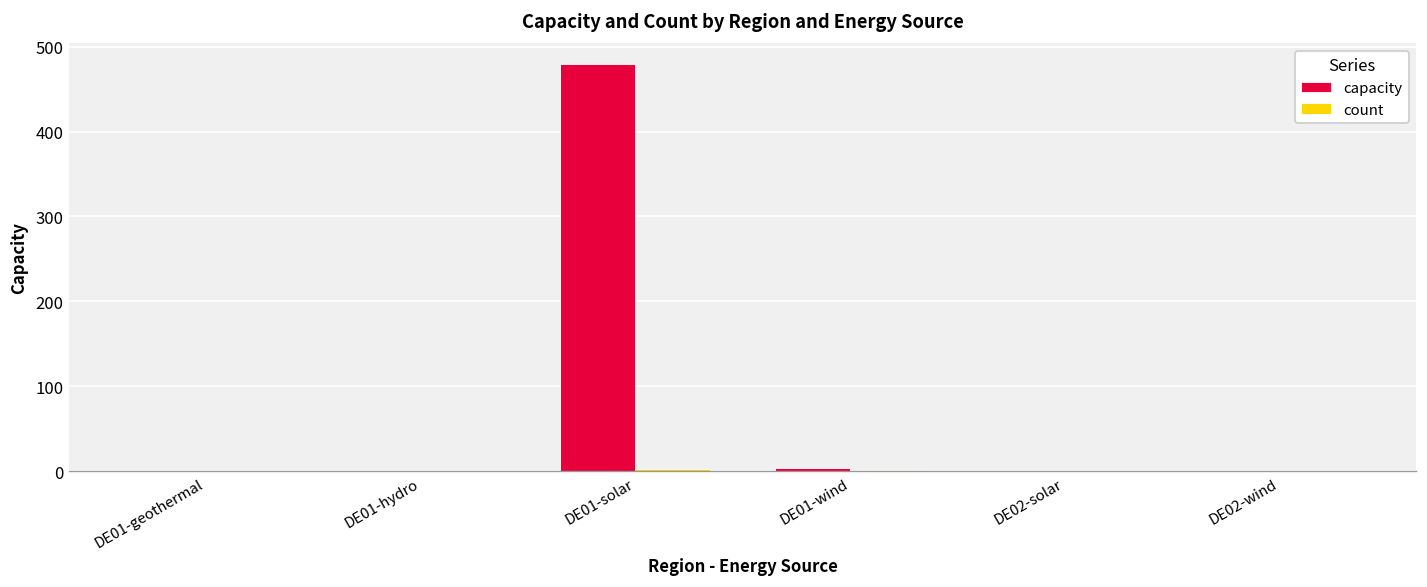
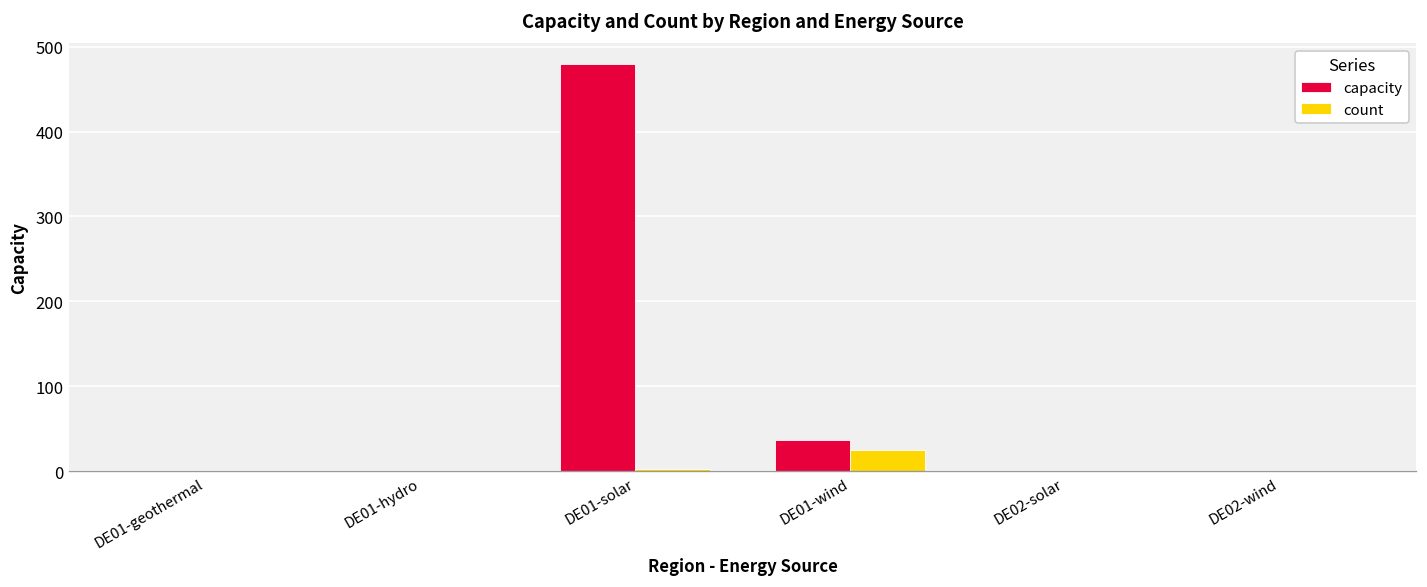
capacity, DE01-wind: 0 -> 40
count, DE01-wind: 0 -> 30
